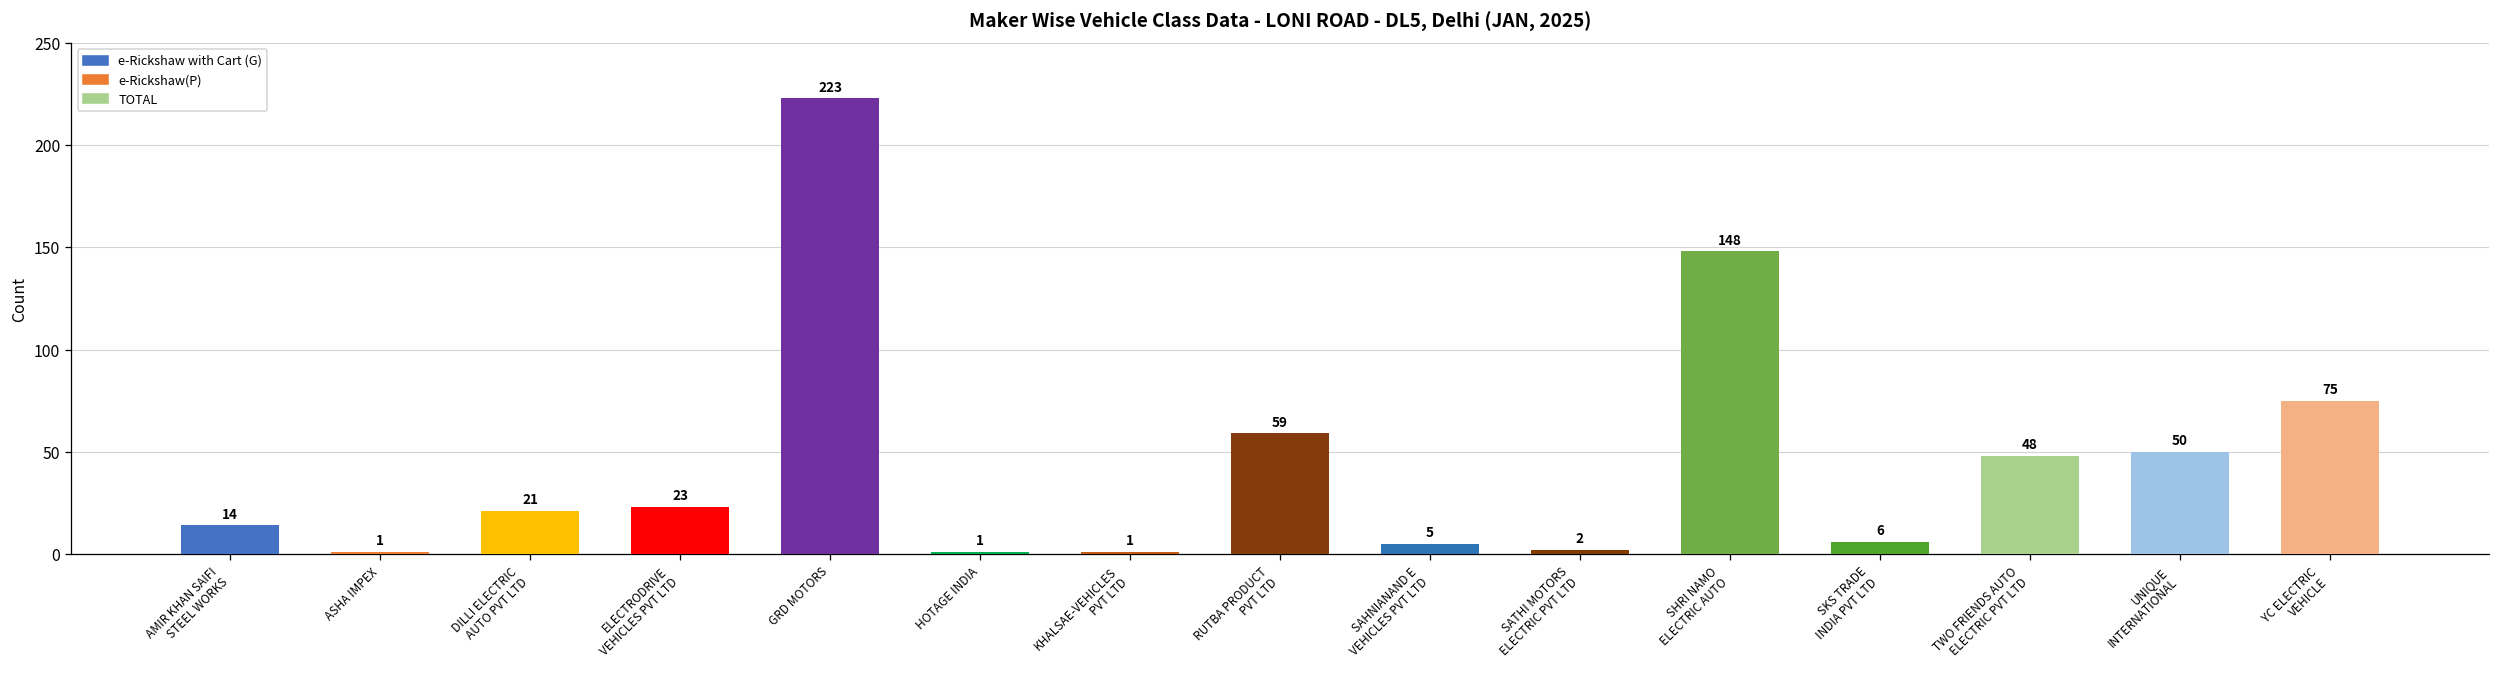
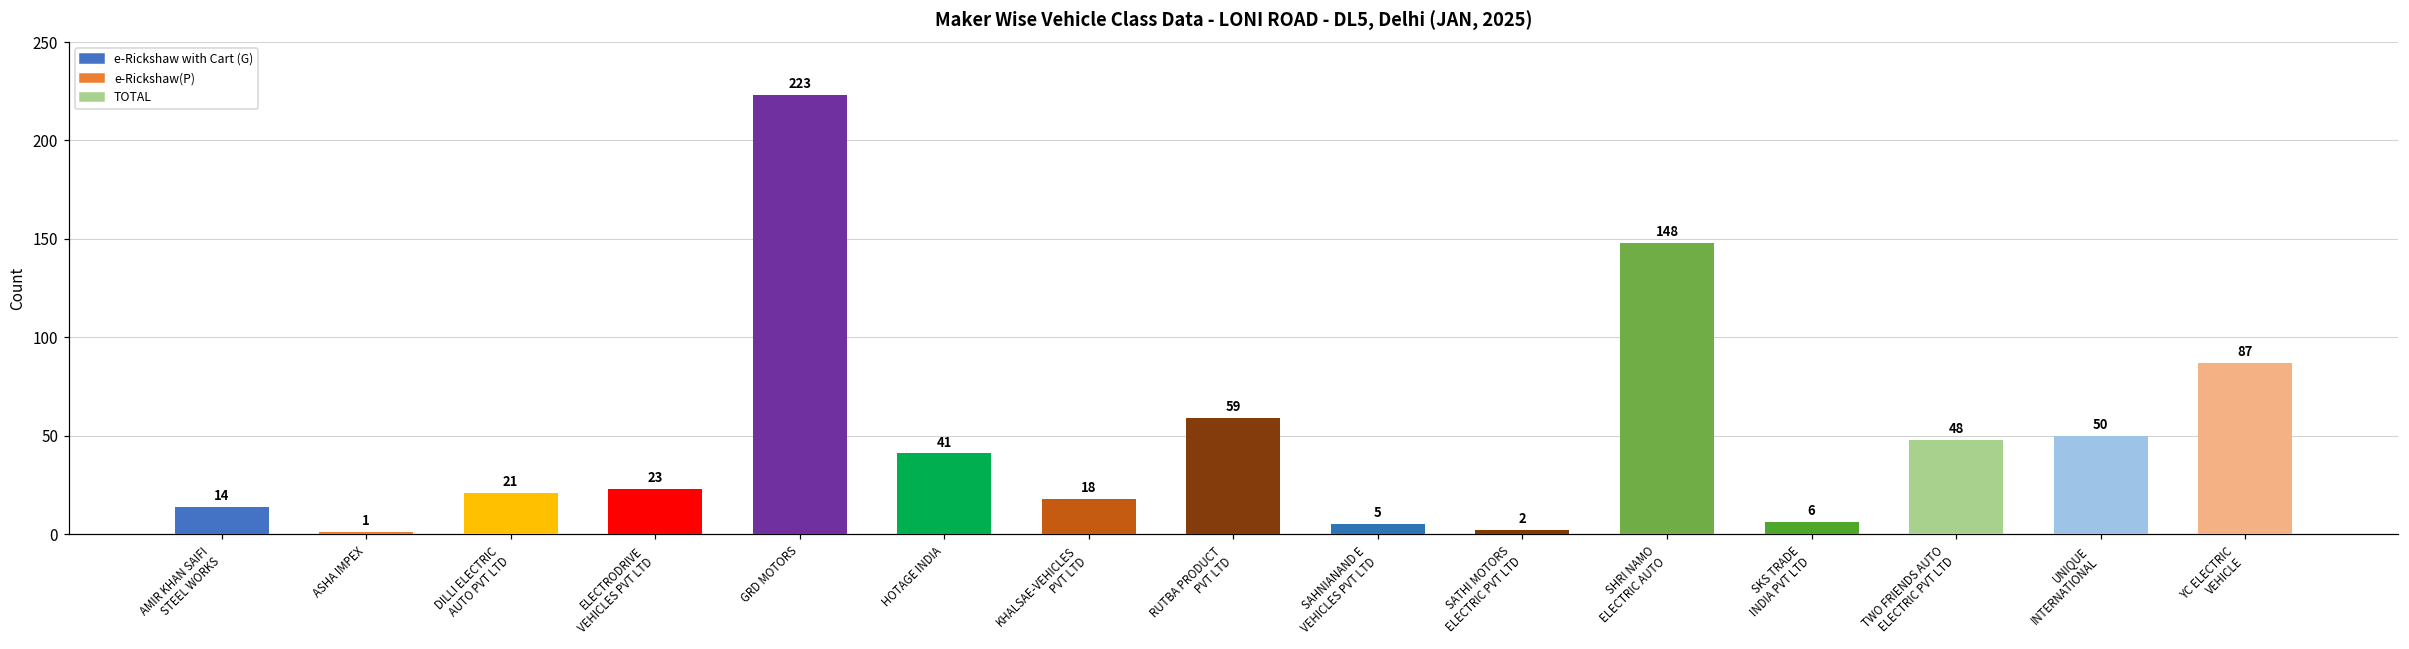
HOTAGE INDIA: 1 -> 41
KHALSAE-VEHICLES PVT LTD: 1 -> 18
YC ELECTRIC VEHICLE: 75 -> 87
